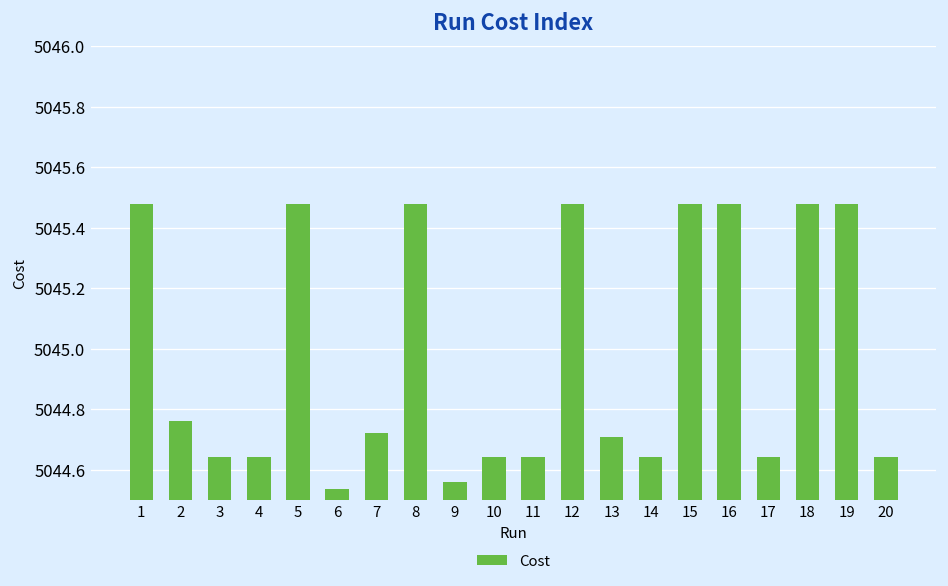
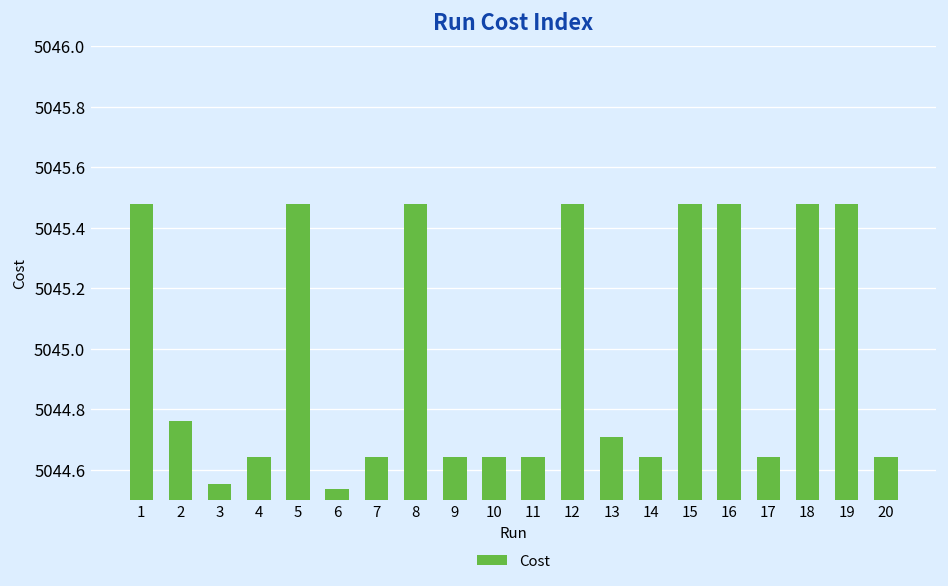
3: 5044.64 -> 5044.55
7: 5044.72 -> 5044.64
9: 5044.56 -> 5044.64
